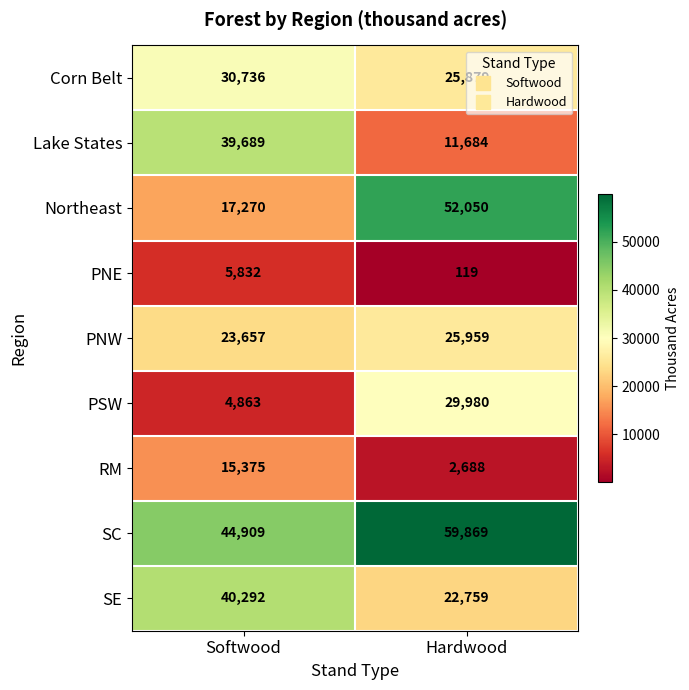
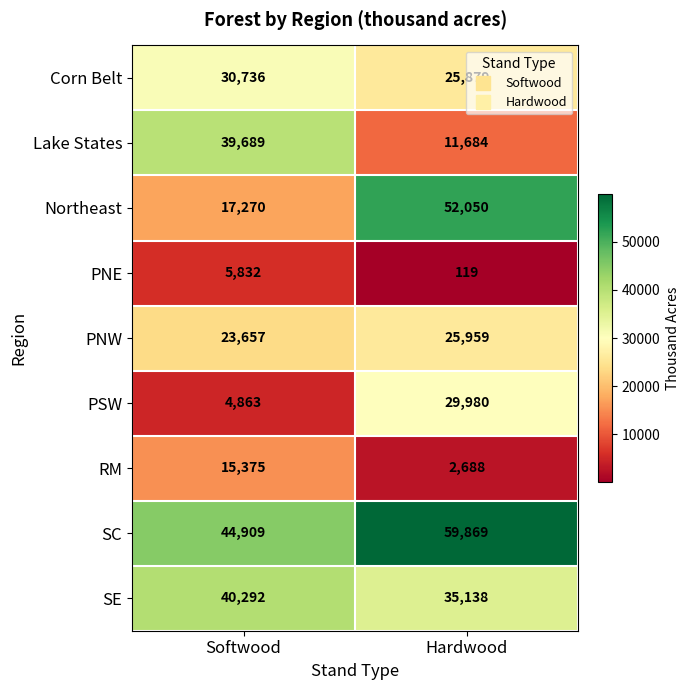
SE, Hardwood: 22,759 -> 35,138
